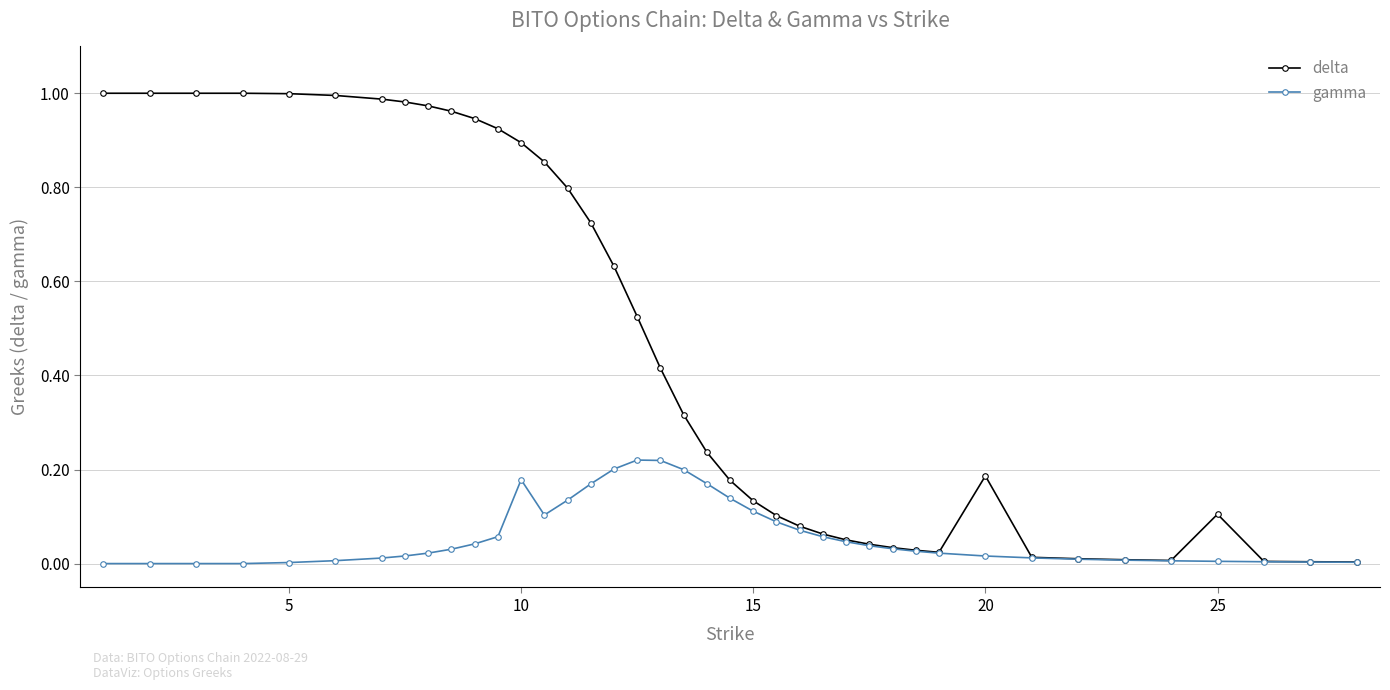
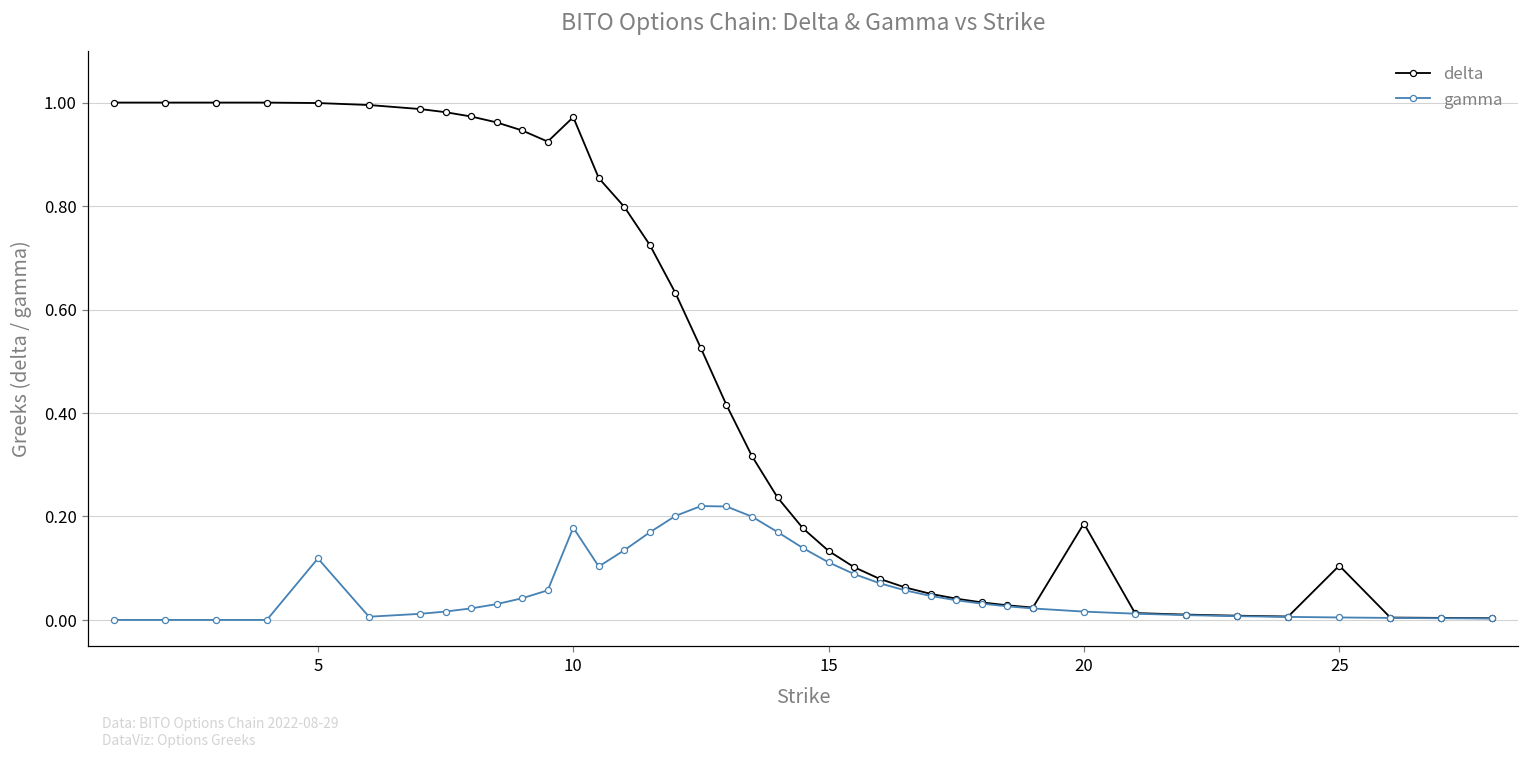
gamma, 5: 0.00 -> 0.12
delta, 10: 0.89 -> 0.97
